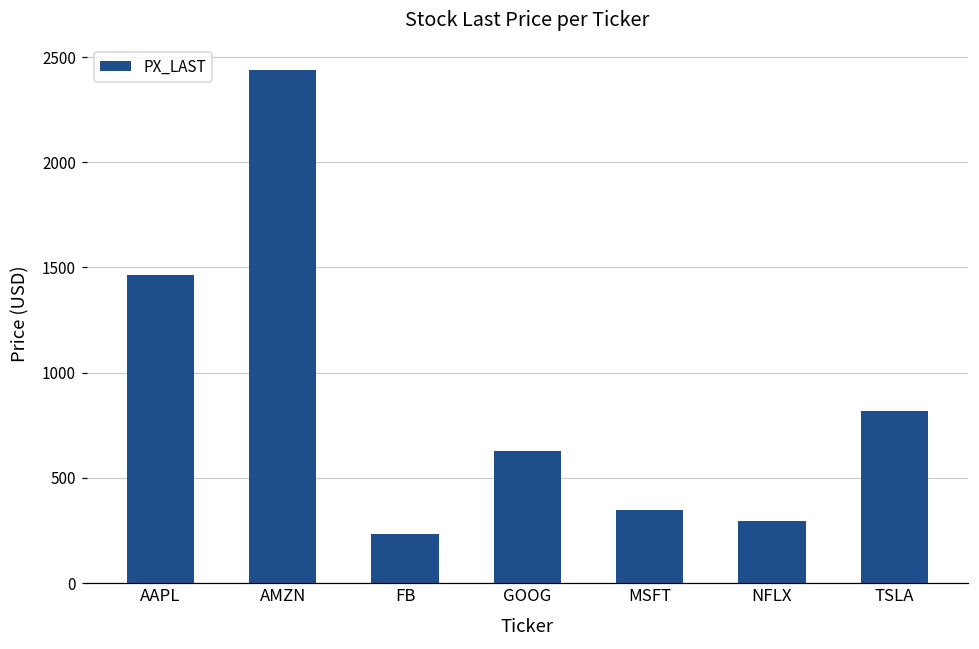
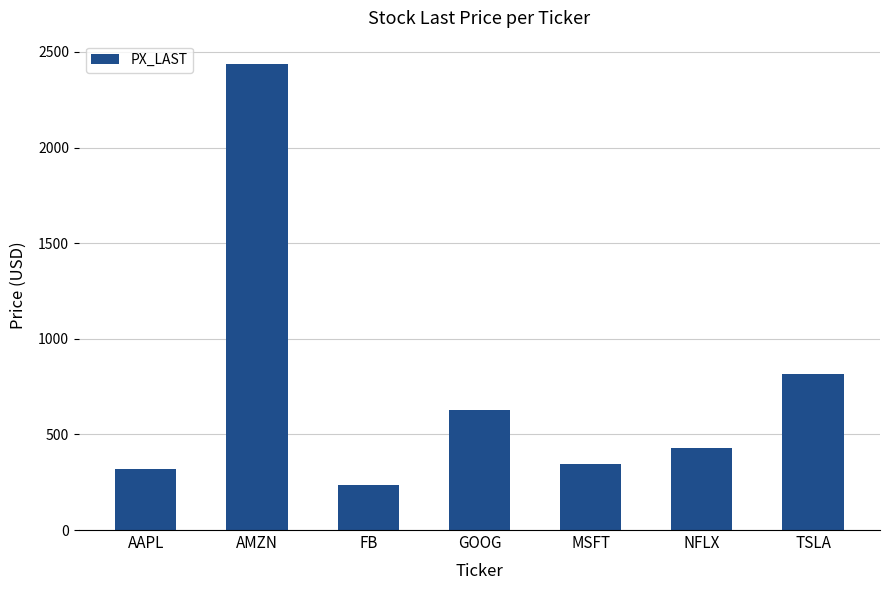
AAPL: 1460 -> 320
NFLX: 300 -> 430
